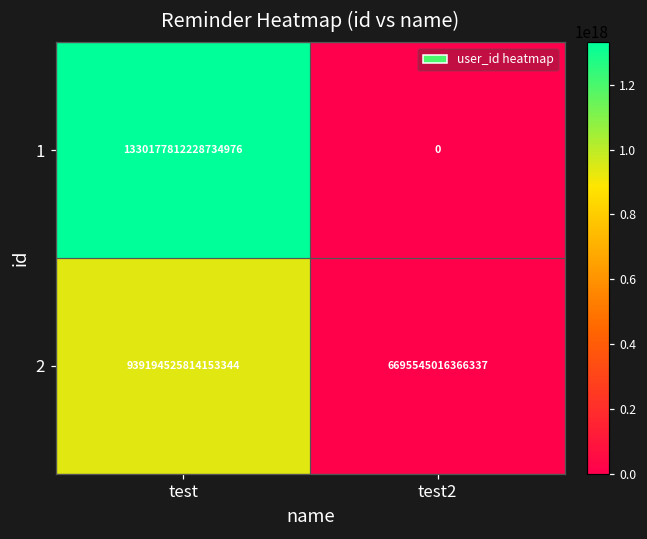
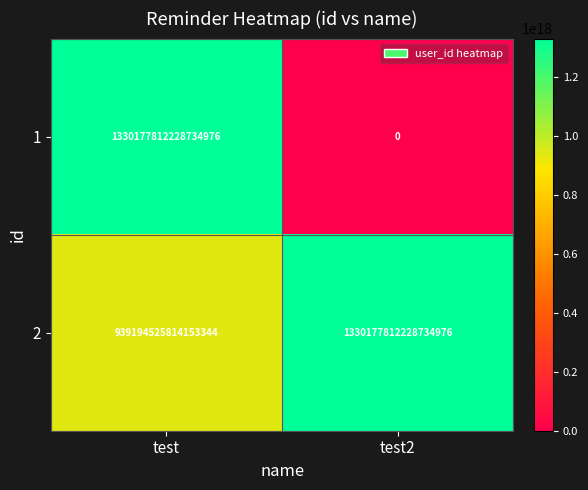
2, test2: 6695545016366337 -> 1330177812228734976
